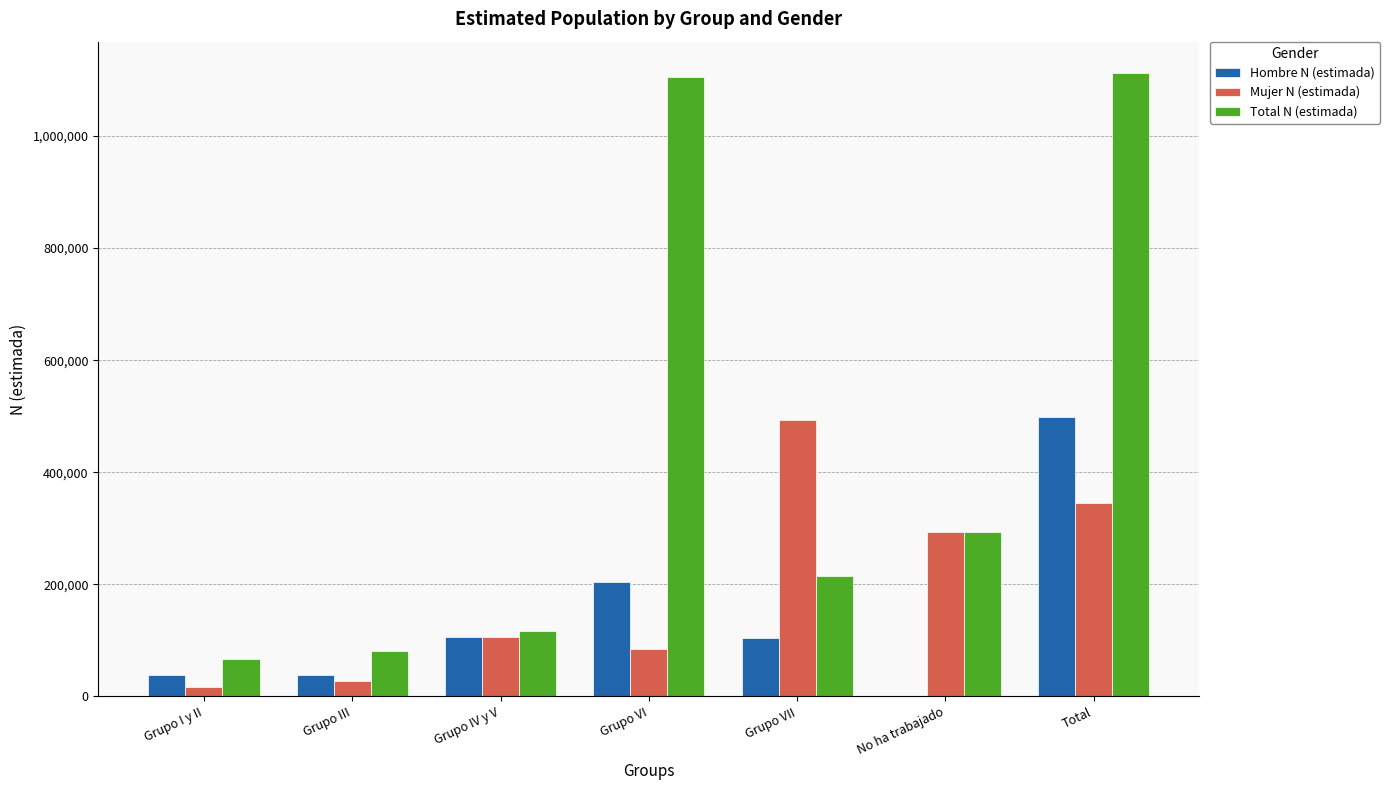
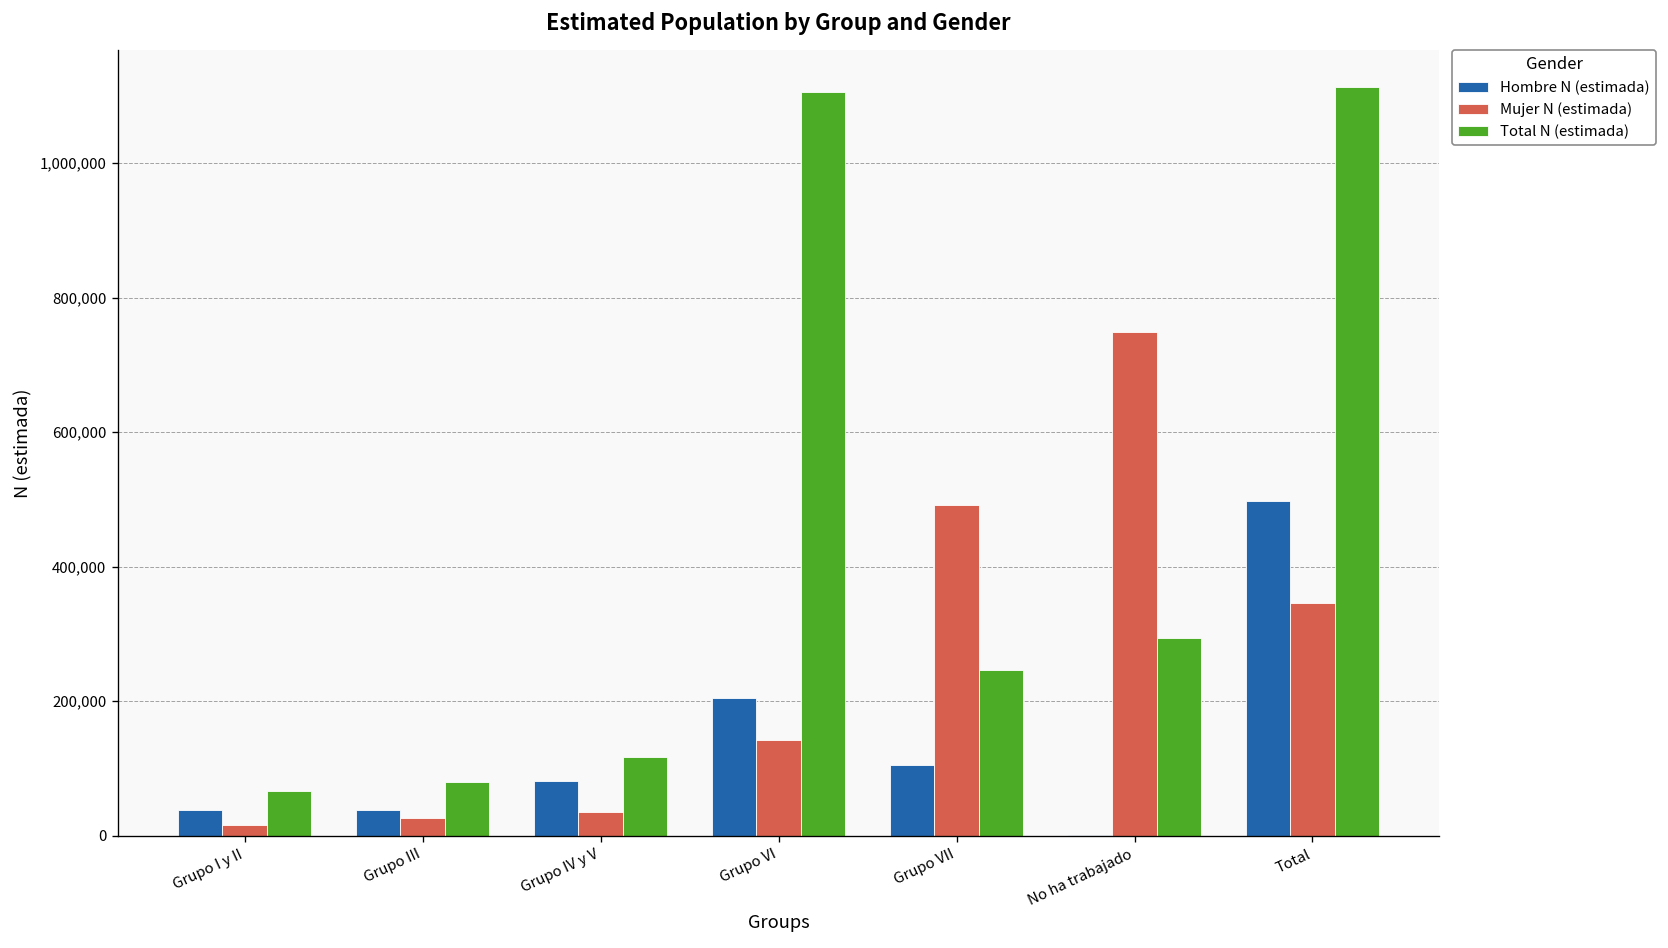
Hombre N (estimada), Grupo IV y V: 110,000 -> 80,000
Mujer N (estimada), Grupo IV y V: 110,000 -> 30,000
Mujer N (estimada), Grupo VI: 90,000 -> 140,000
Total N (estimada), Grupo VII: 210,000 -> 250,000
Mujer N (estimada), No ha trabajado: 290,000 -> 750,000
